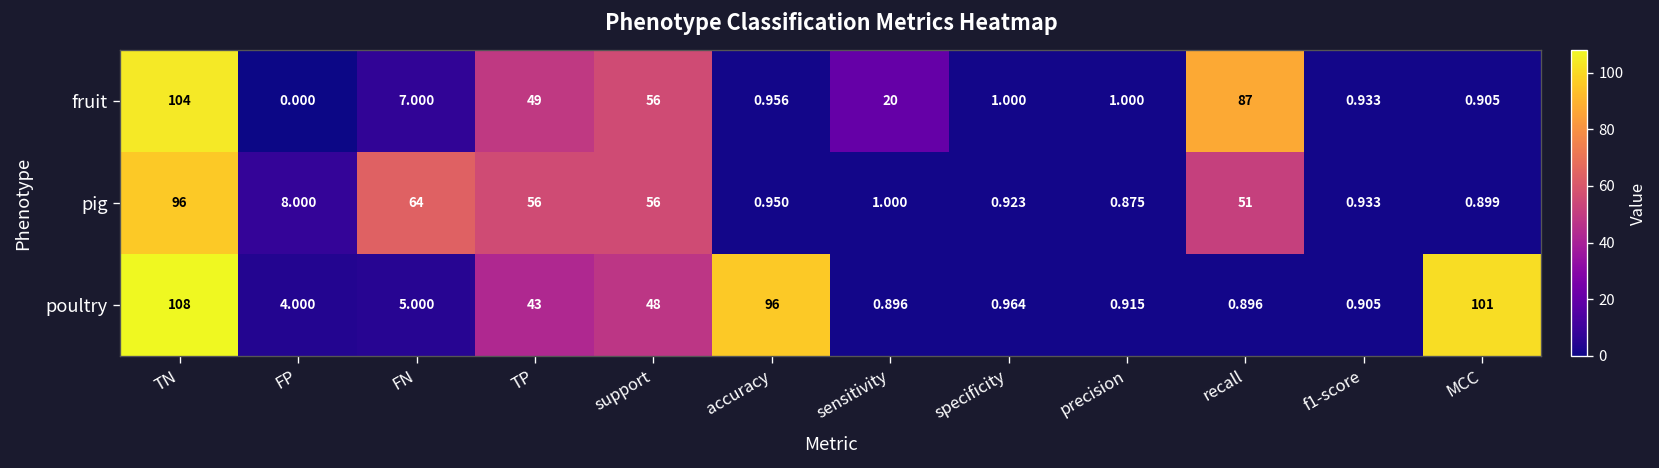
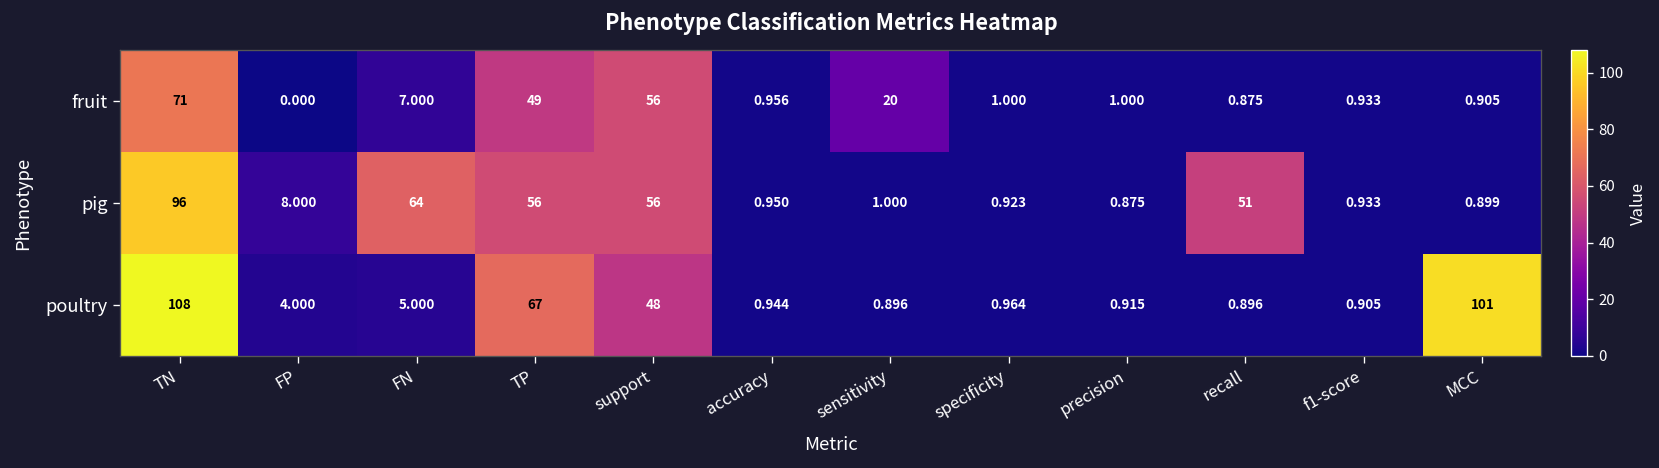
fruit, TN: 104 -> 71
fruit, recall: 87 -> 0.875
poultry, TP: 43 -> 67
poultry, accuracy: 96 -> 0.944
